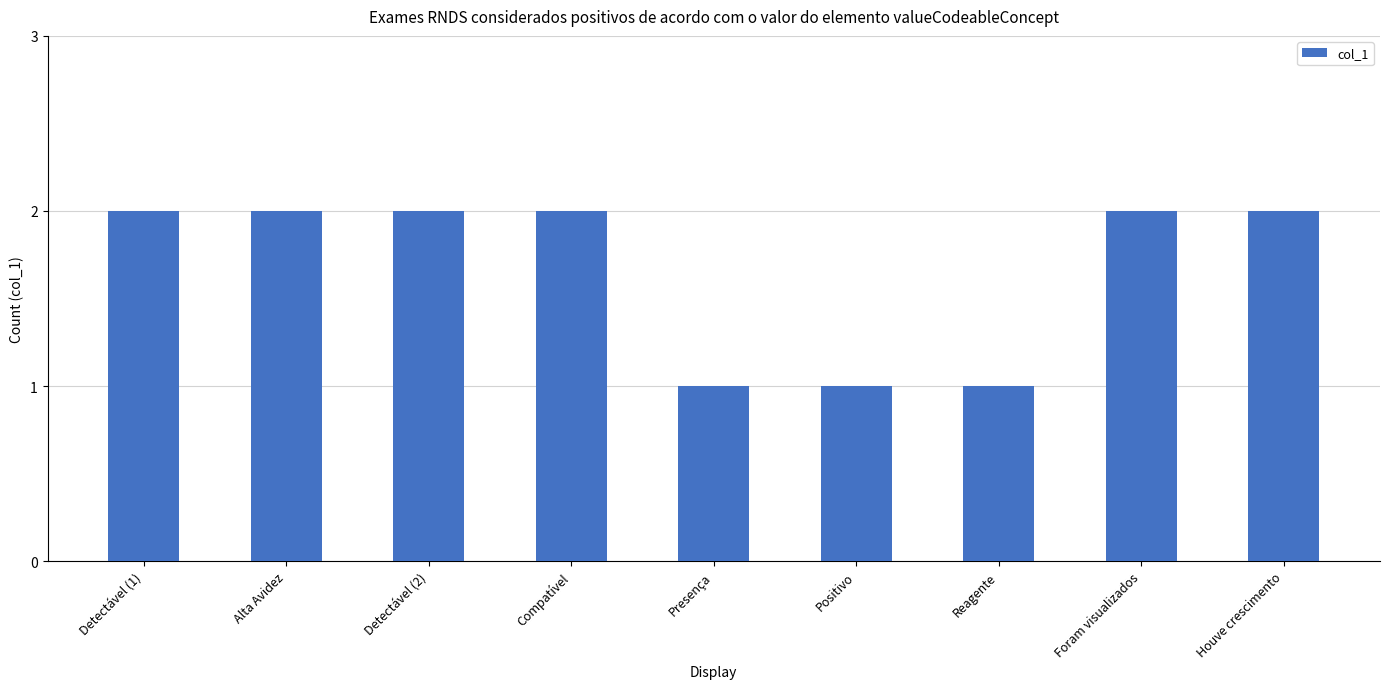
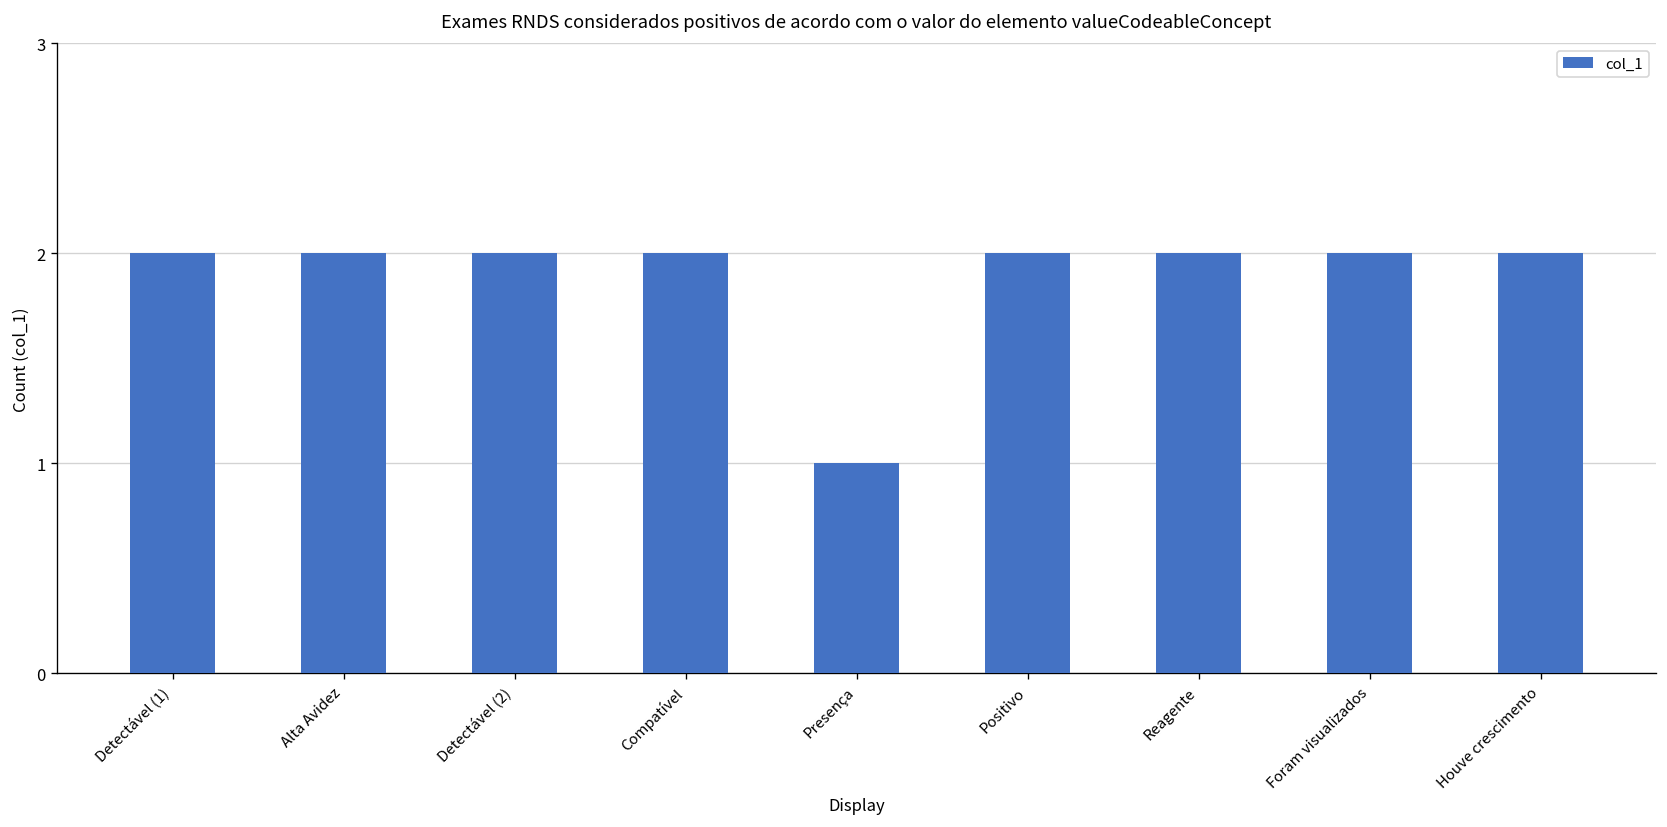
Positivo: 1 -> 2
Reagente: 1 -> 2
